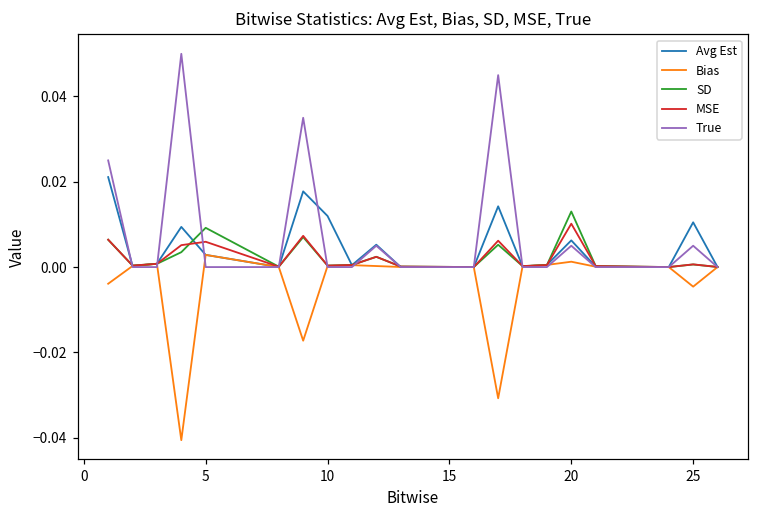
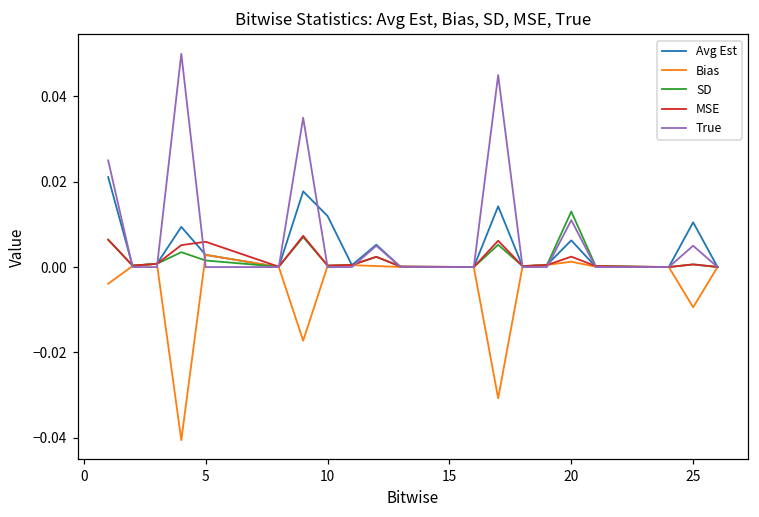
SD, 5: 0.009 -> 0.002
MSE, 20: 0.010 -> 0.002
True, 20: 0.005 -> 0.011
Bias, 25: -0.005 -> -0.009
